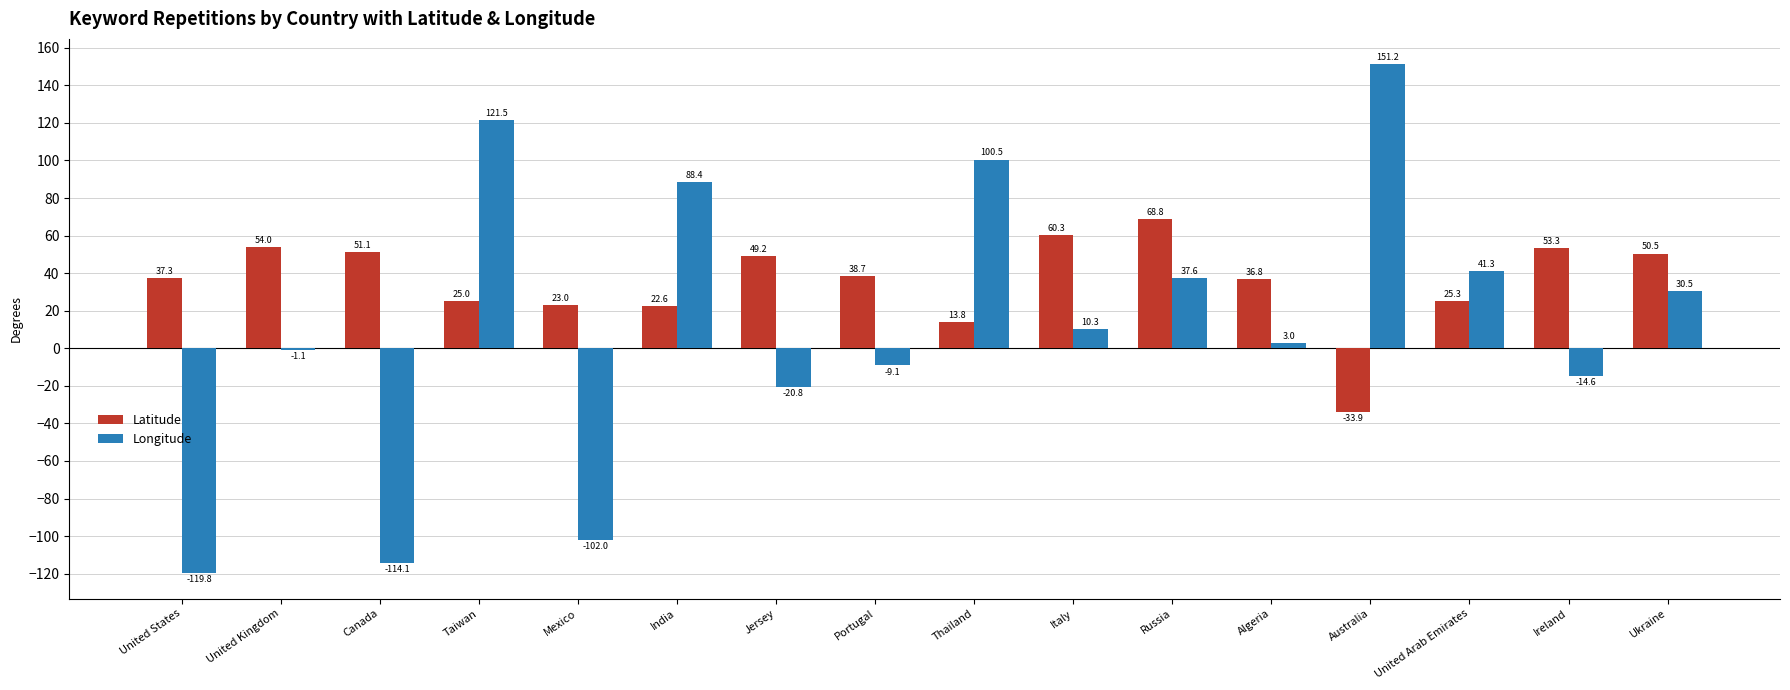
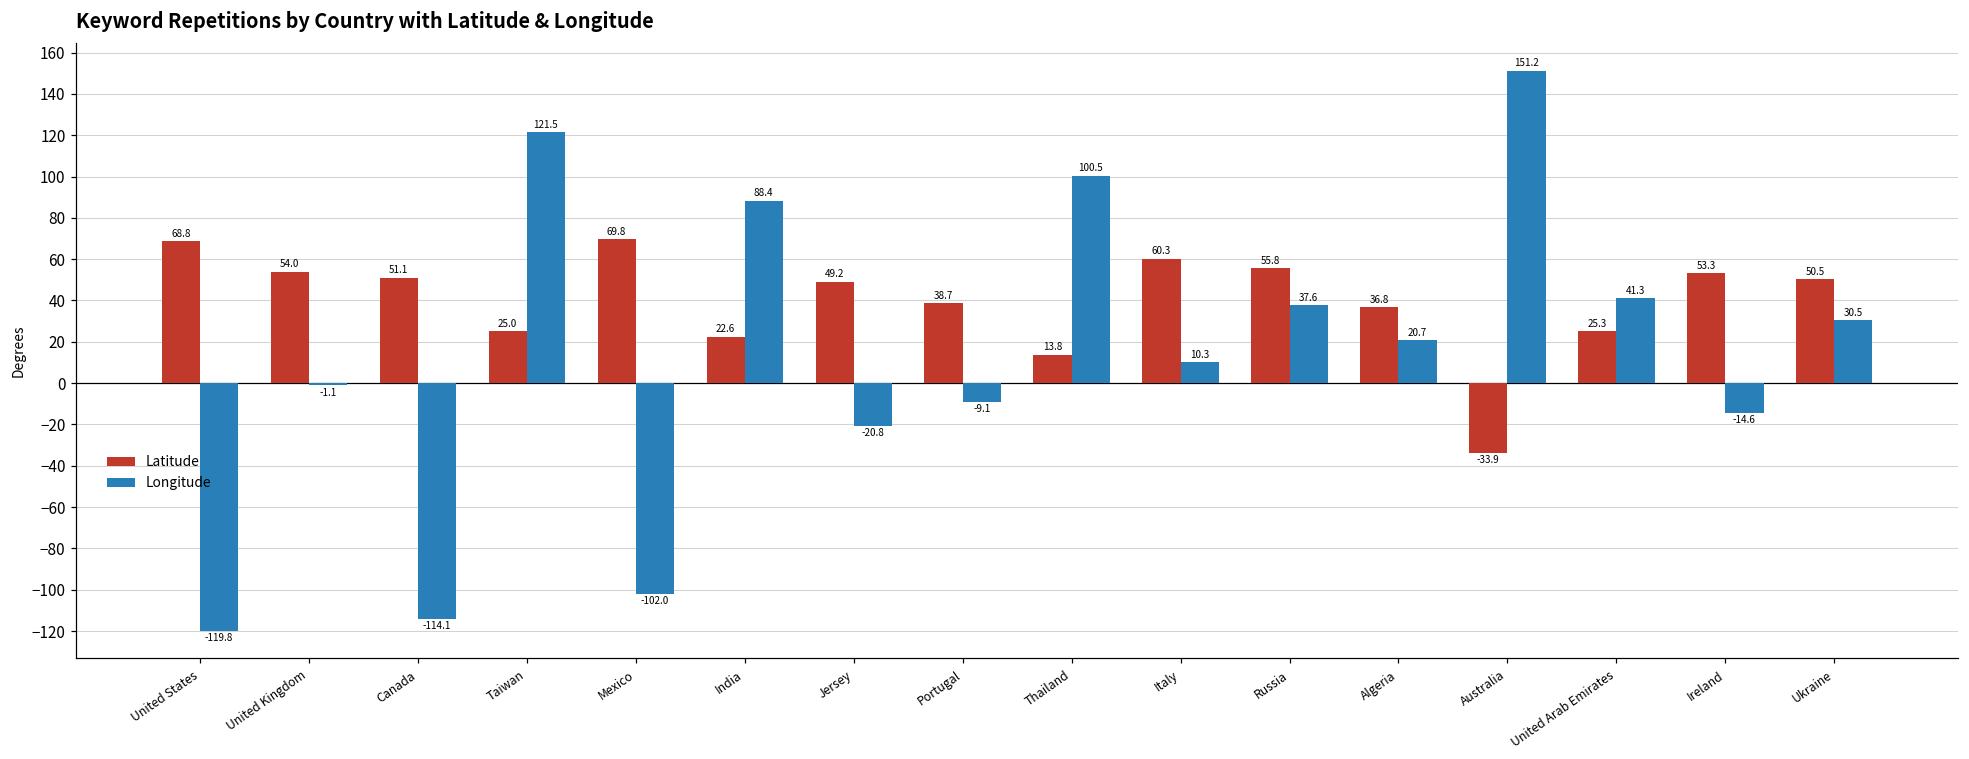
Latitude, United States: 37.3 -> 68.8
Latitude, Mexico: 23.0 -> 69.8
Latitude, Russia: 68.8 -> 55.8
Longitude, Algeria: 3.0 -> 20.7
